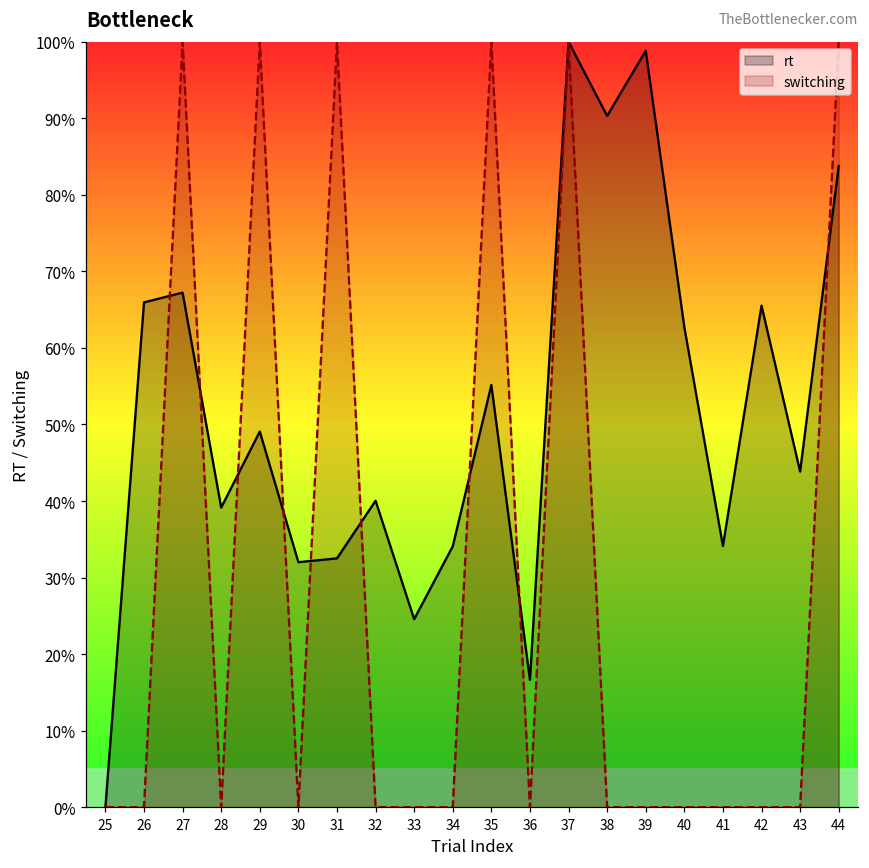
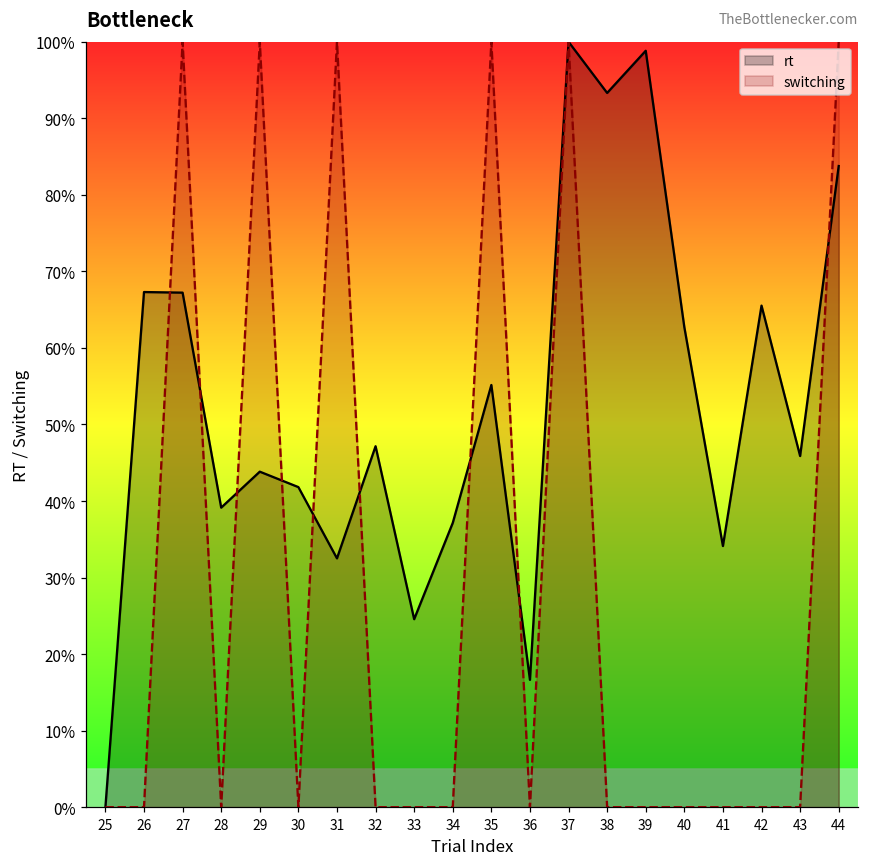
rt, 26: 66% -> 67%
rt, 29: 49% -> 44%
rt, 30: 32% -> 42%
rt, 32: 40% -> 47%
rt, 34: 34% -> 37%
rt, 38: 90% -> 93%
rt, 43: 44% -> 46%
